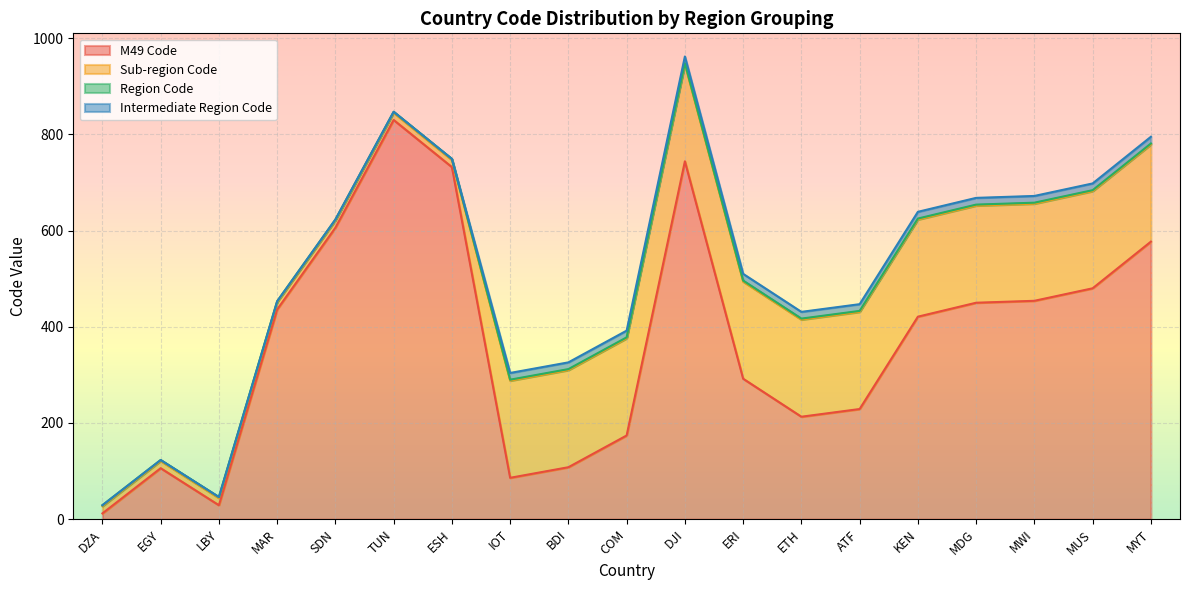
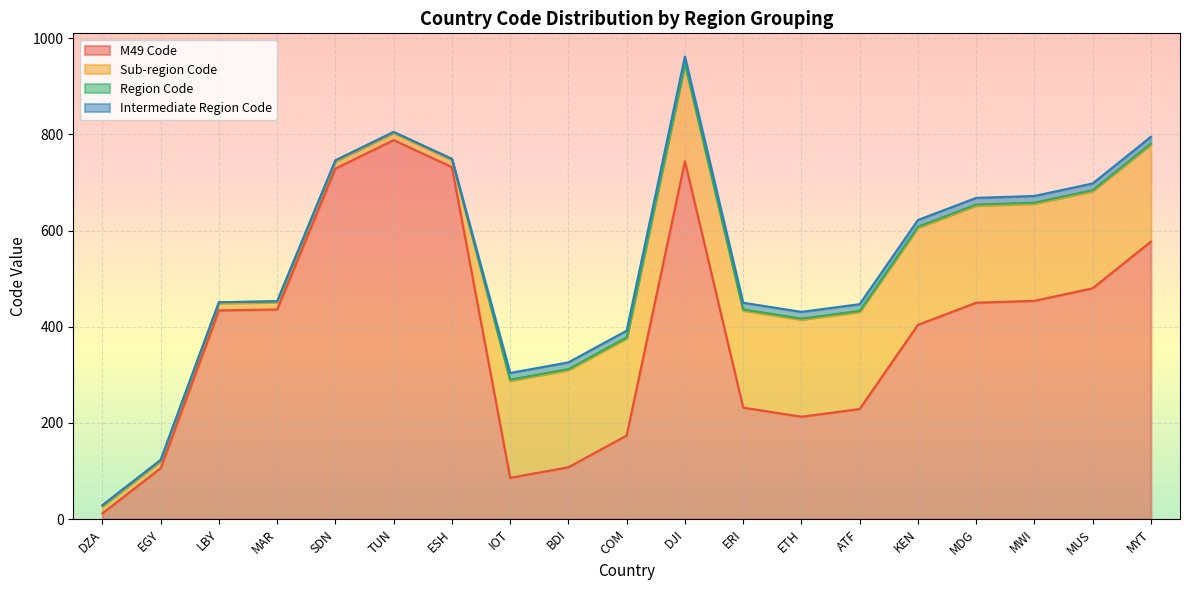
M49 Code, LBY: 30 -> 430
M49 Code, SDN: 610 -> 730
M49 Code, TUN: 830 -> 790
M49 Code, ERI: 290 -> 230
M49 Code, KEN: 420 -> 400
